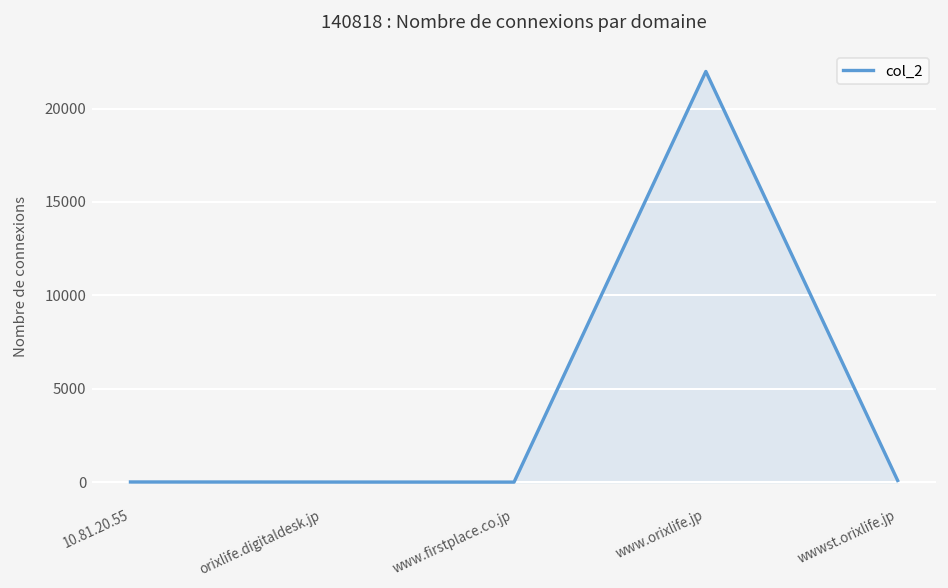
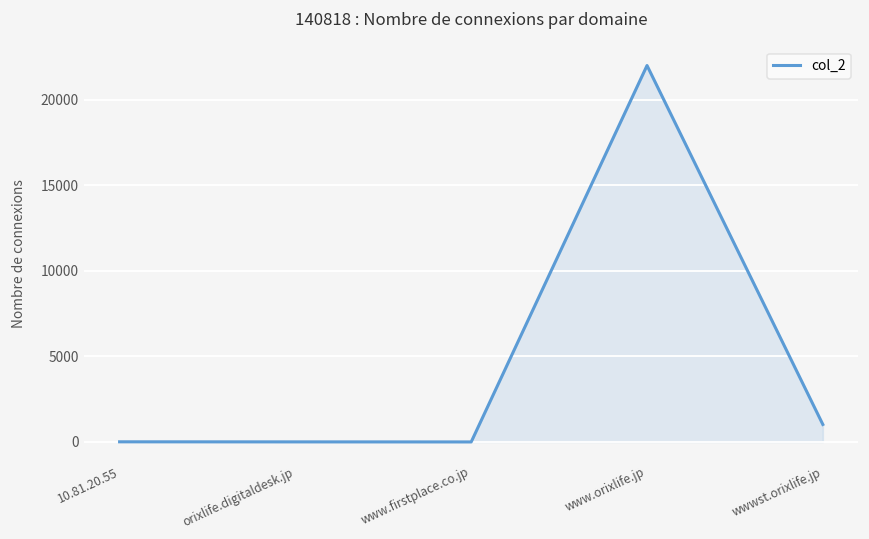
wwwst.orixlife.jp: 100 -> 1000
